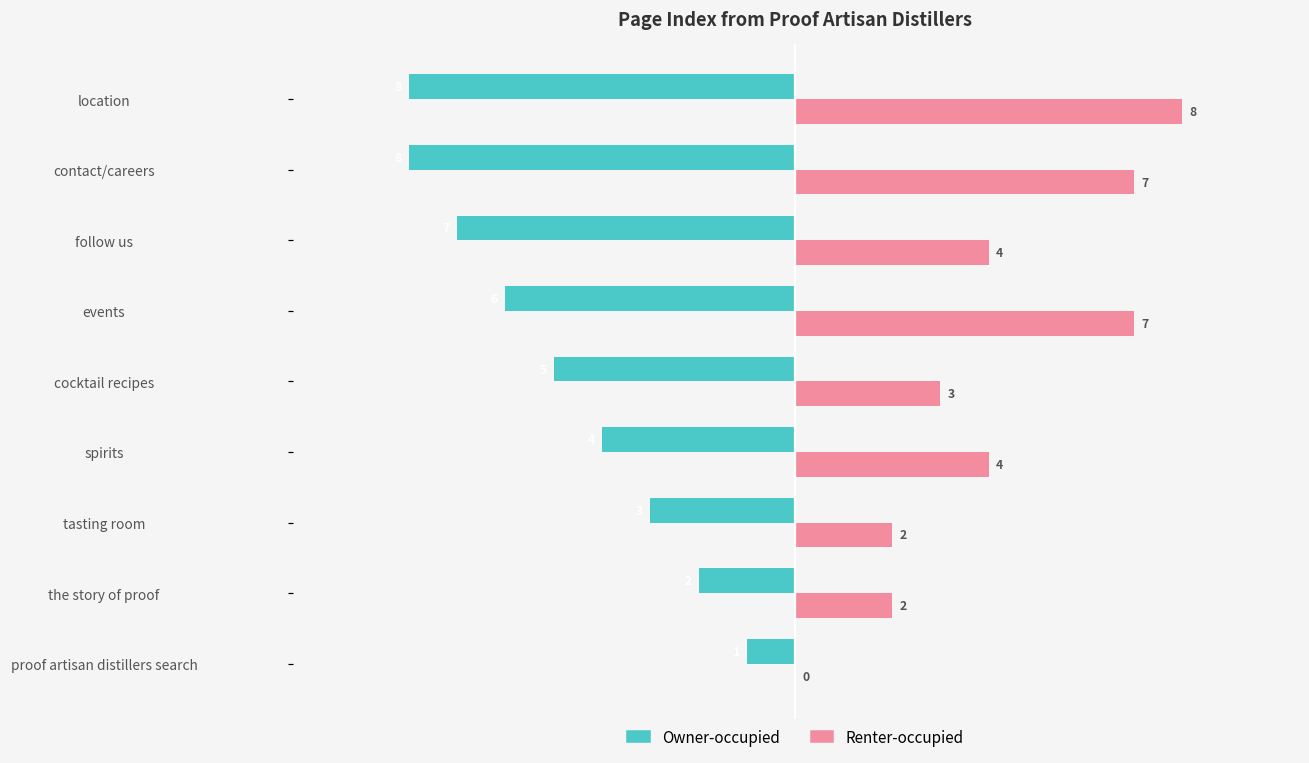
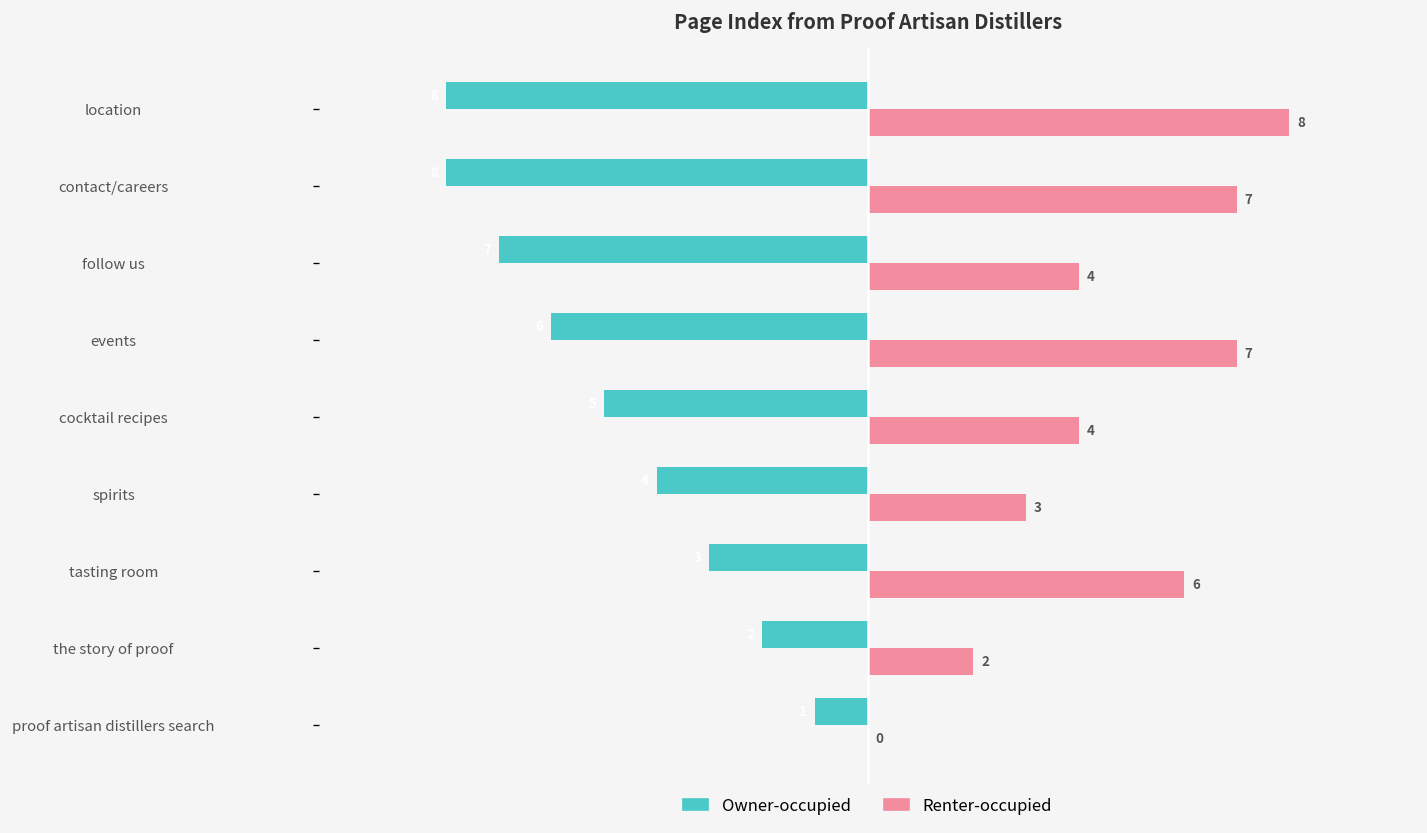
Renter-occupied, cocktail recipes: 3 -> 4
Renter-occupied, spirits: 4 -> 3
Renter-occupied, tasting room: 2 -> 6
